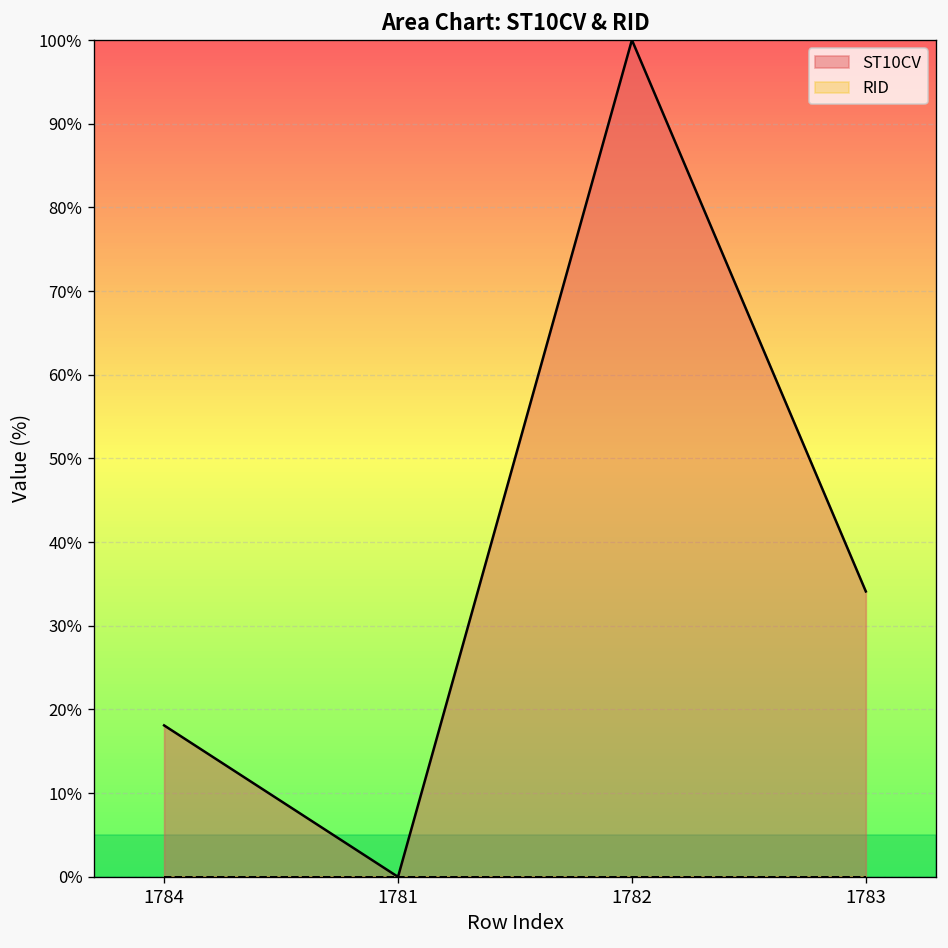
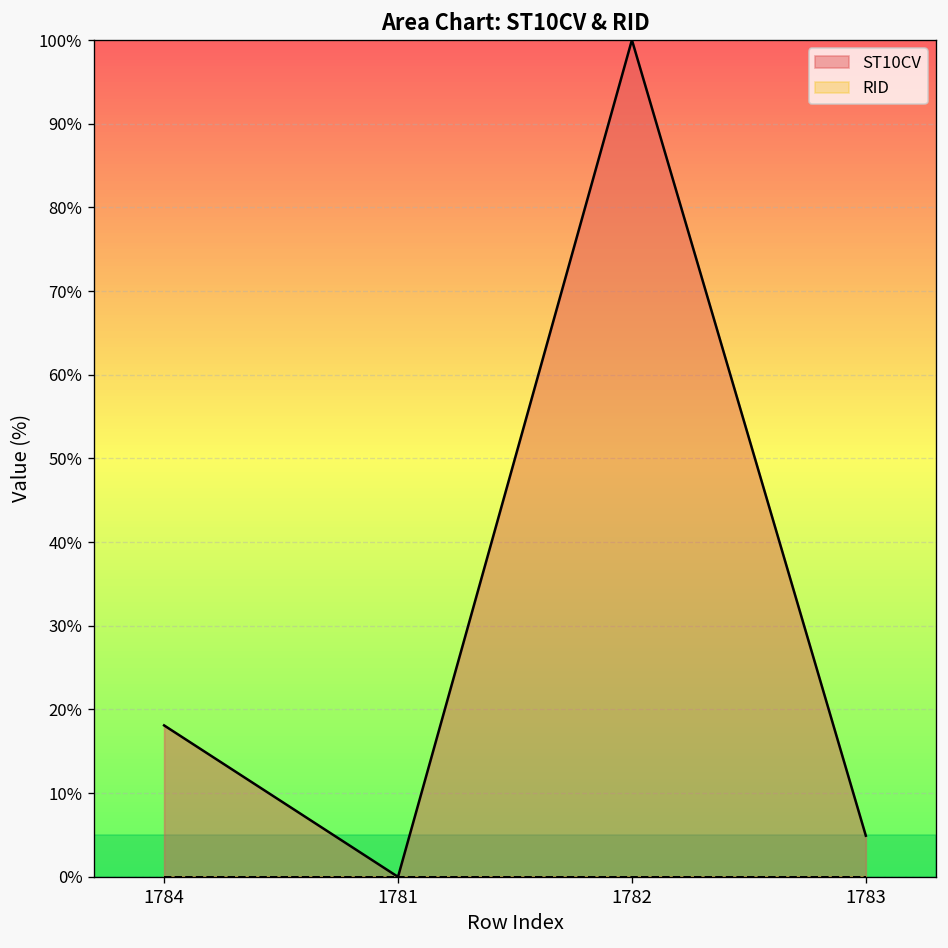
ST10CV, 1783: 34% -> 5%
